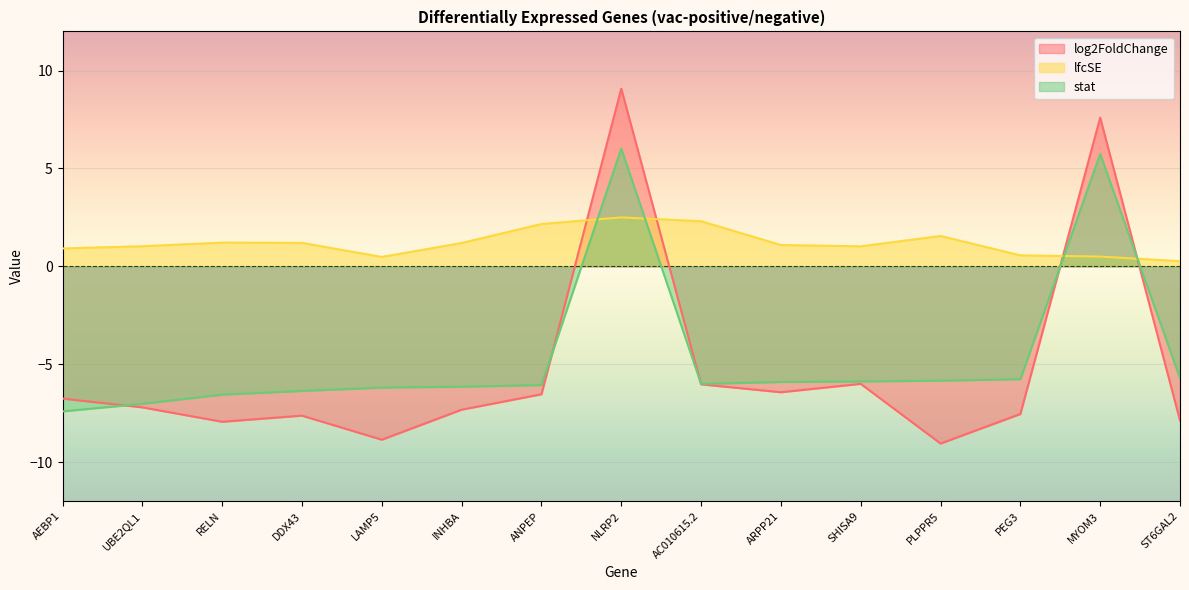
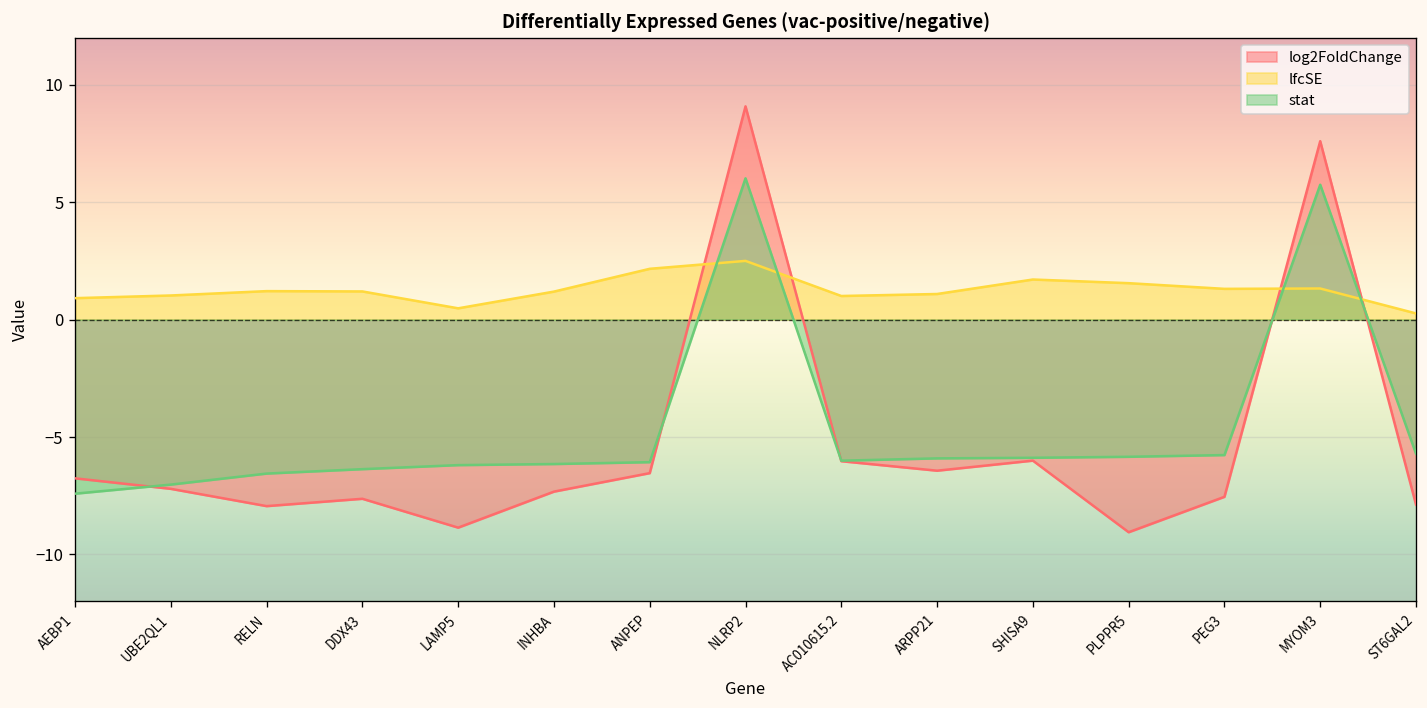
lfcSE, AC010615.2: 2.3 -> 1.0
lfcSE, SHISA9: 1.0 -> 1.7
lfcSE, PEG3: 0.6 -> 1.3
lfcSE, MYOM3: 0.5 -> 1.3
